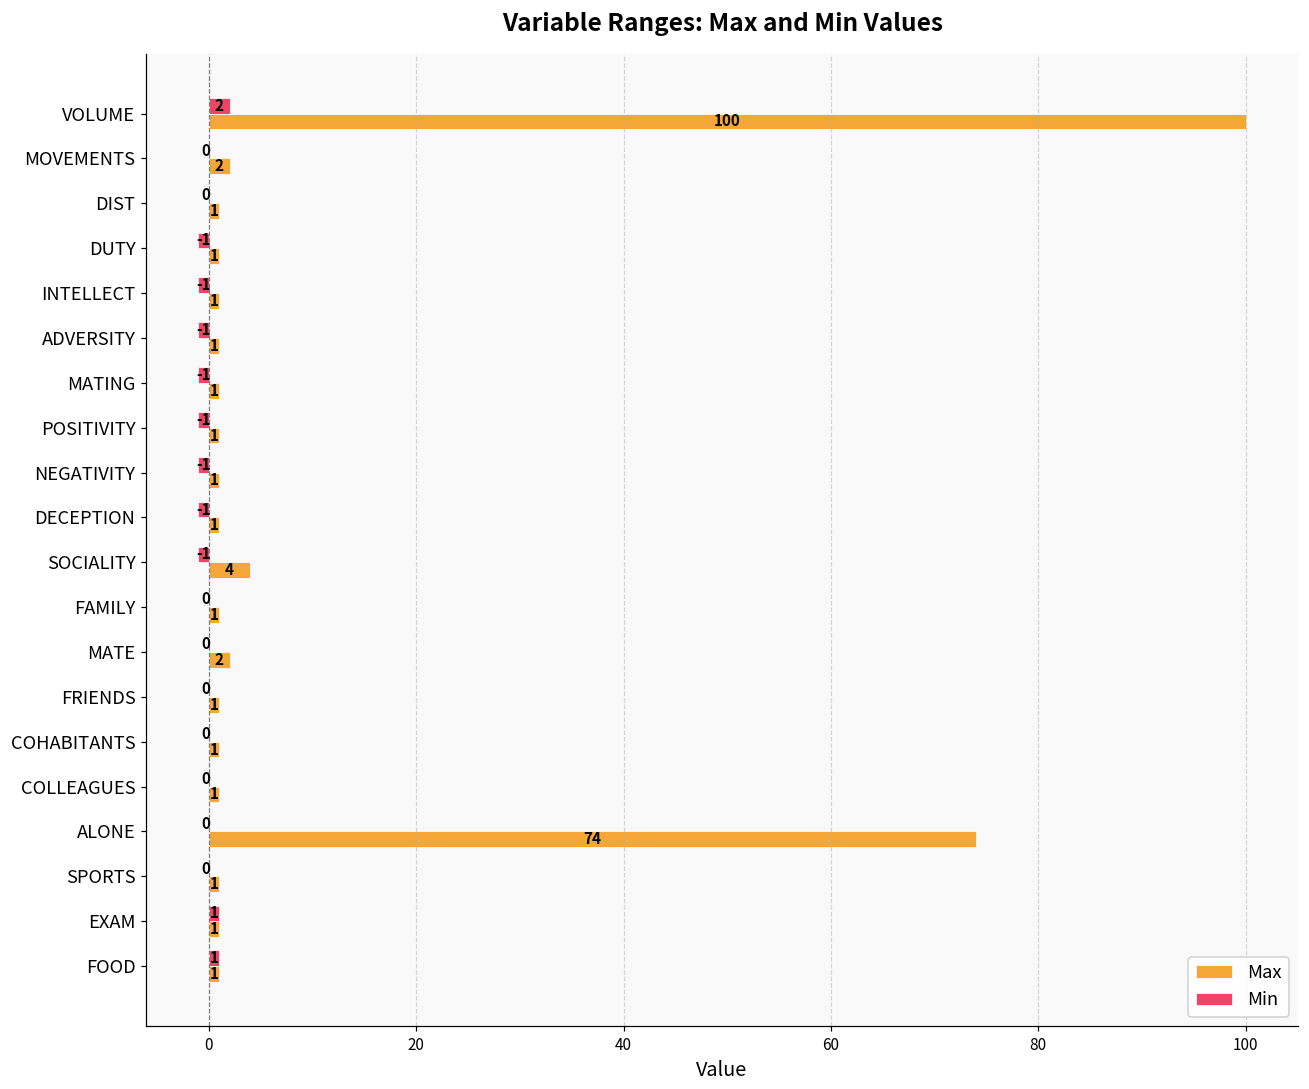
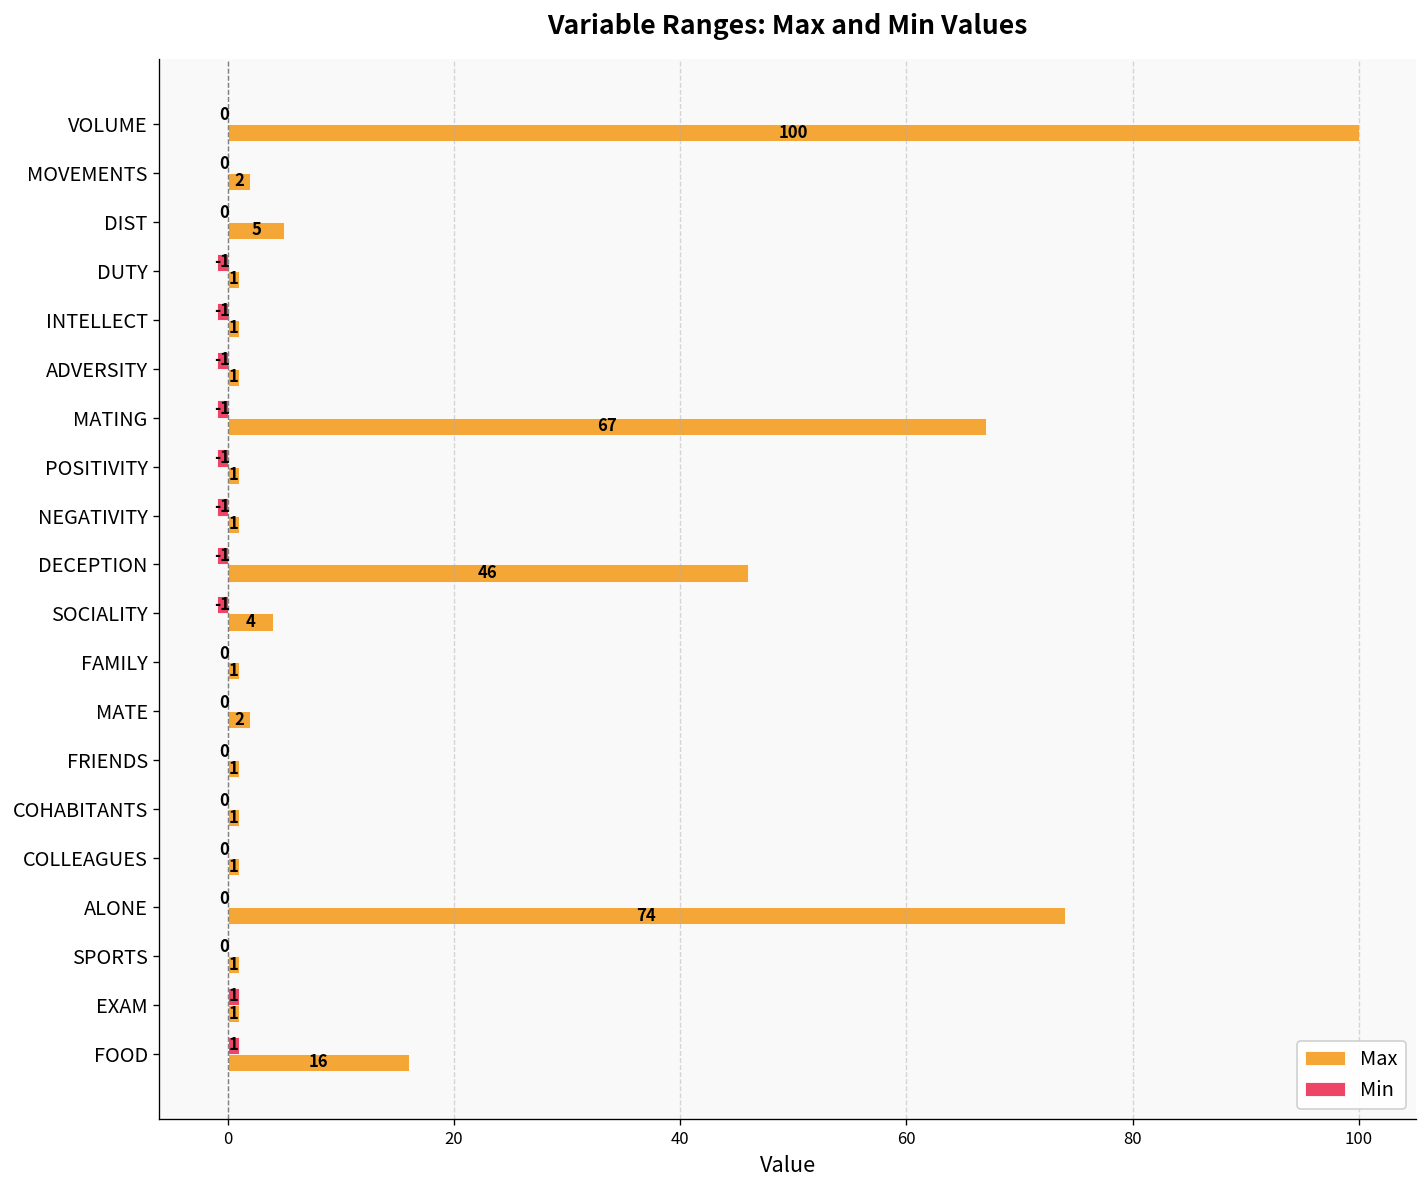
Min, VOLUME: 2 -> 0
Max, DIST: 1 -> 5
Max, MATING: 1 -> 67
Max, DECEPTION: 1 -> 46
Max, FOOD: 1 -> 16
